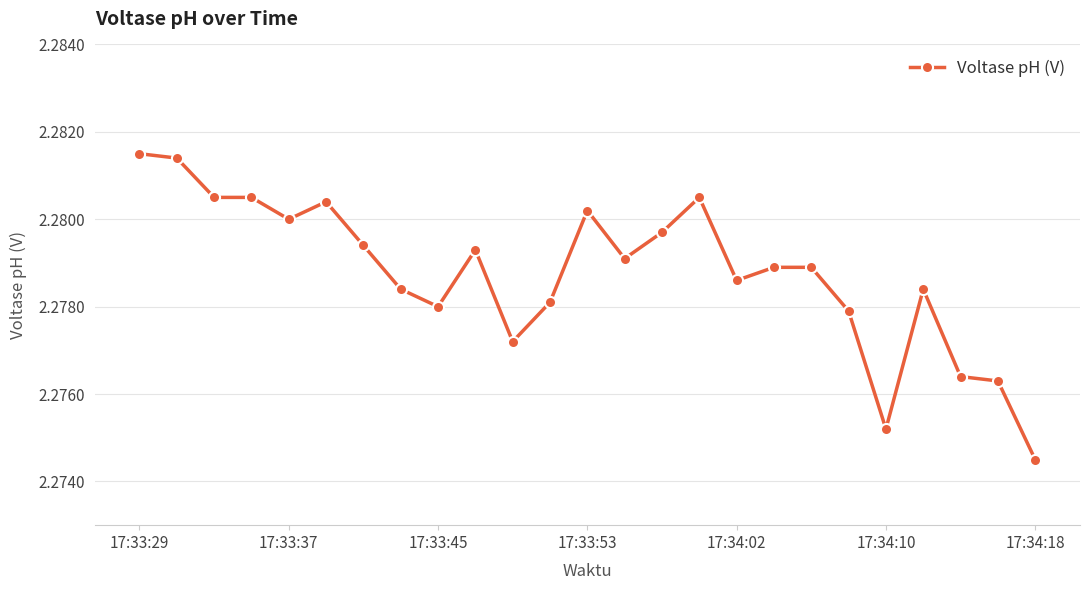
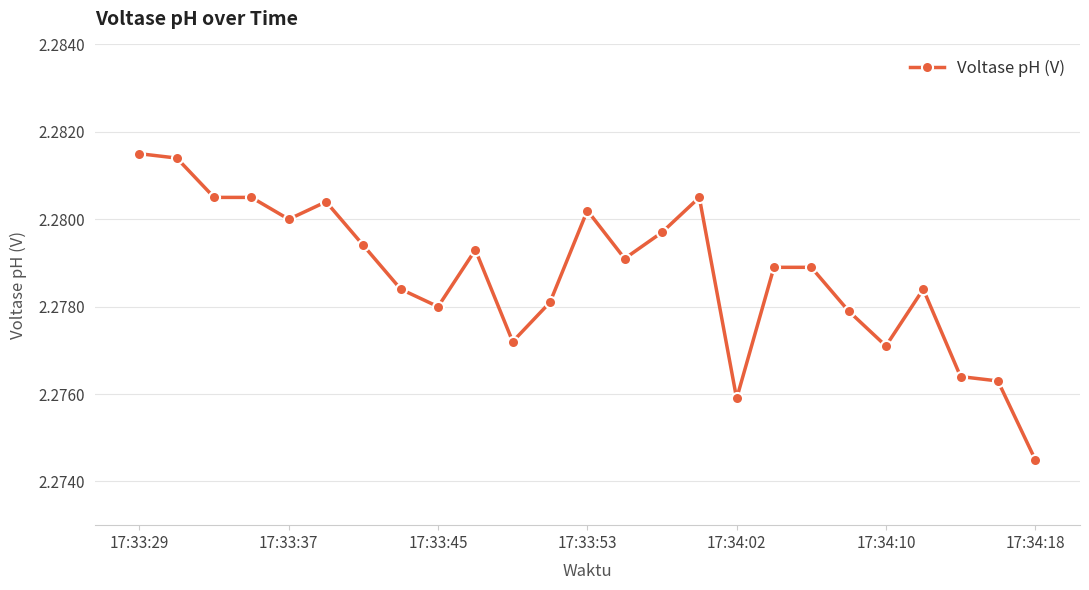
17:34:02: 2.2786 -> 2.2759
17:34:10: 2.2752 -> 2.2771
